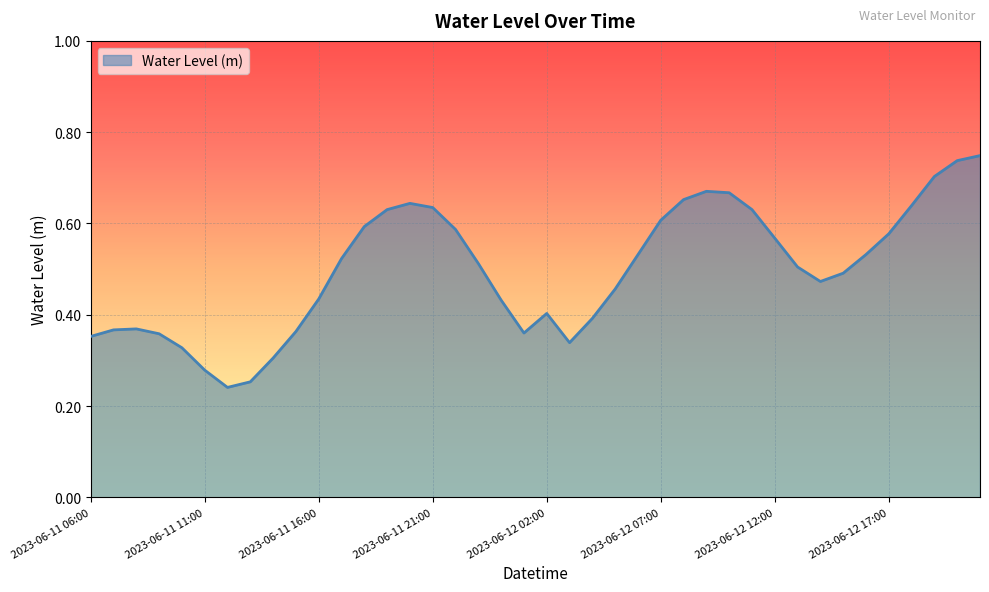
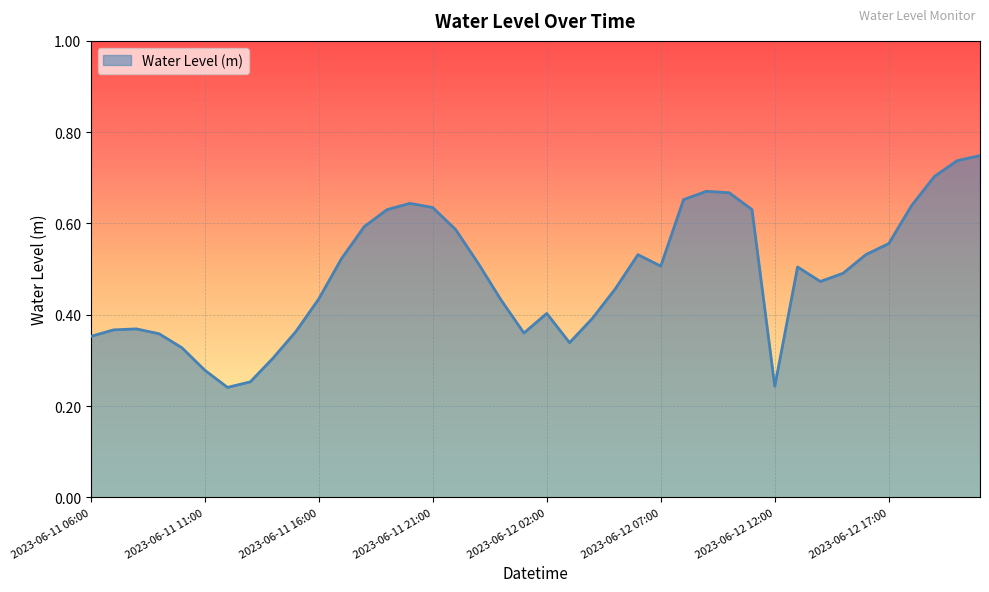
2023-06-12 07:00: 0.61 -> 0.51
2023-06-12 12:00: 0.57 -> 0.24
2023-06-12 17:00: 0.58 -> 0.56
